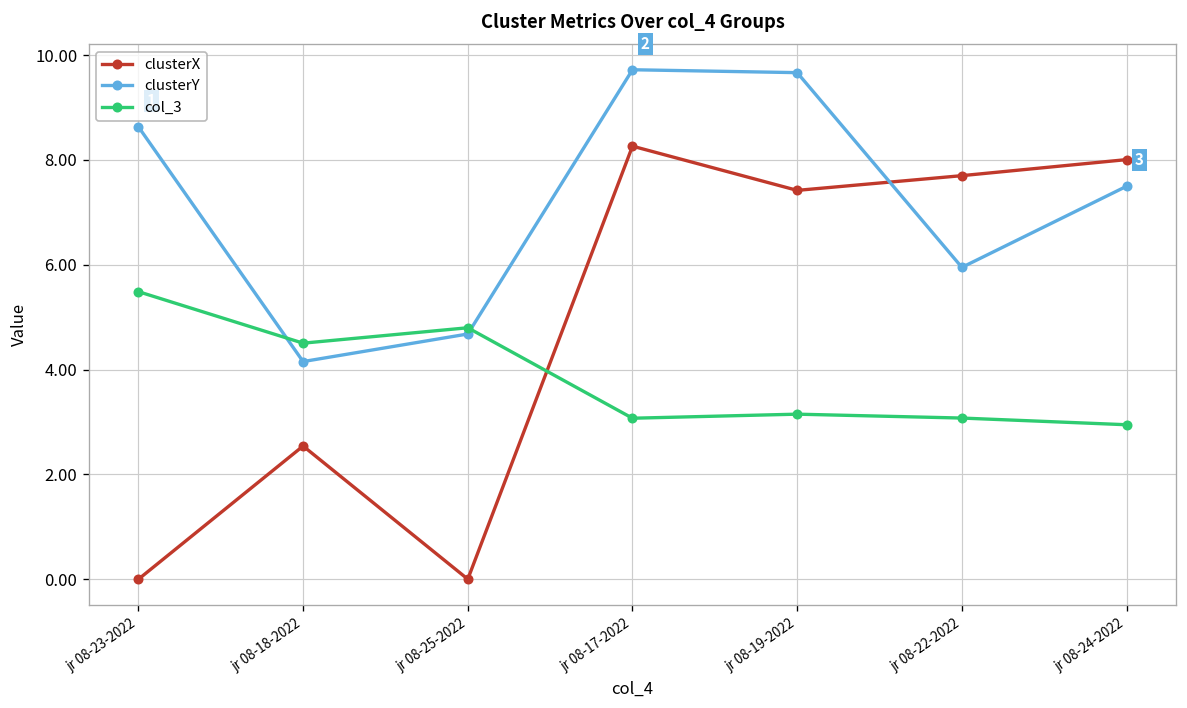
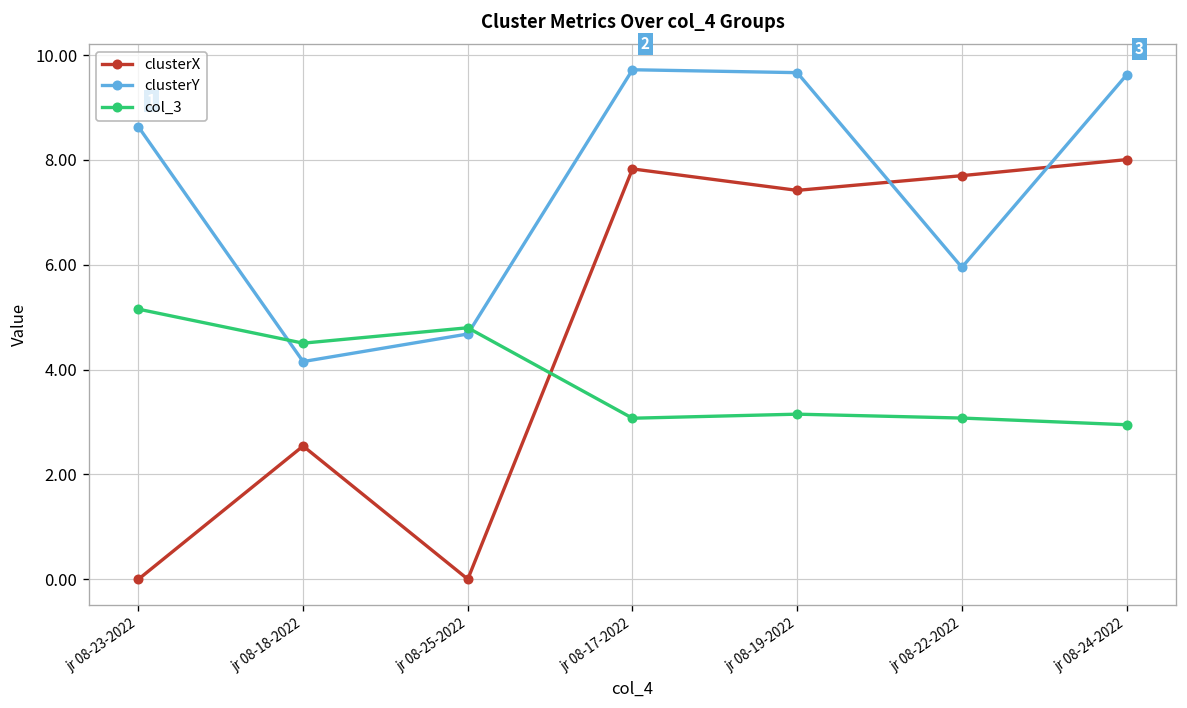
col_3, jr 08-23-2022: 5.5 -> 5.2
clusterX, jr 08-17-2022: 8.3 -> 7.8
clusterY, jr 08-24-2022: 7.5 -> 9.6
